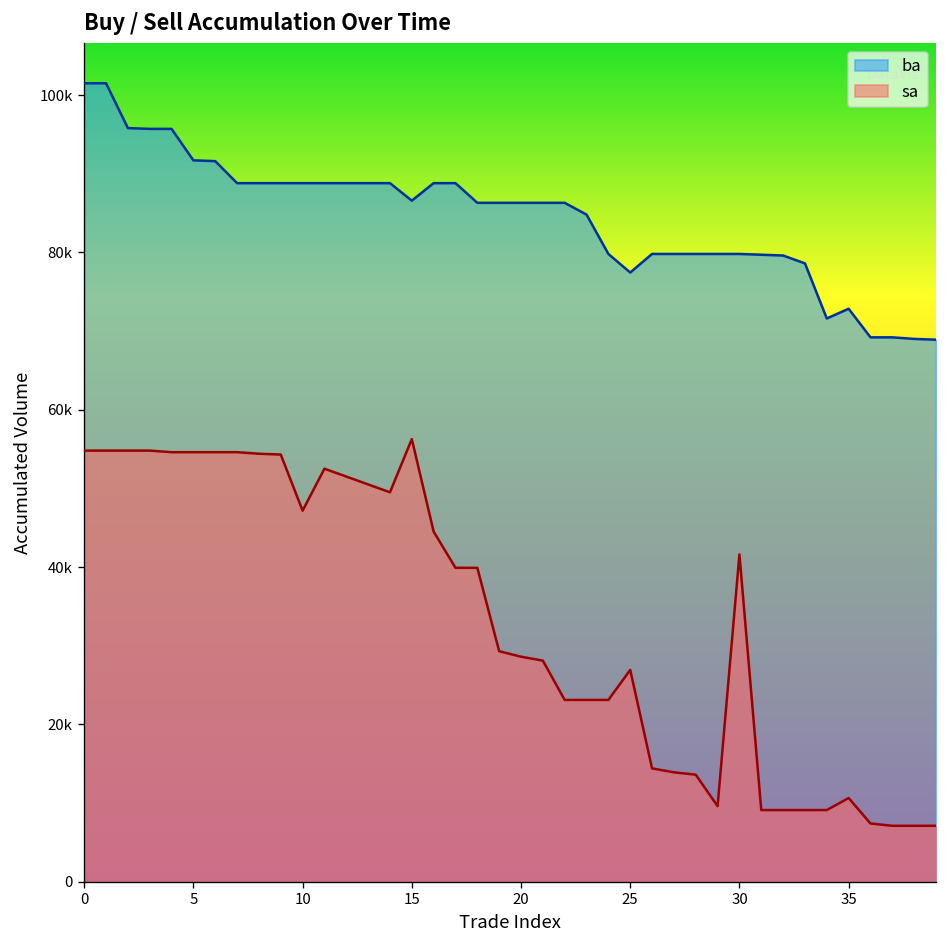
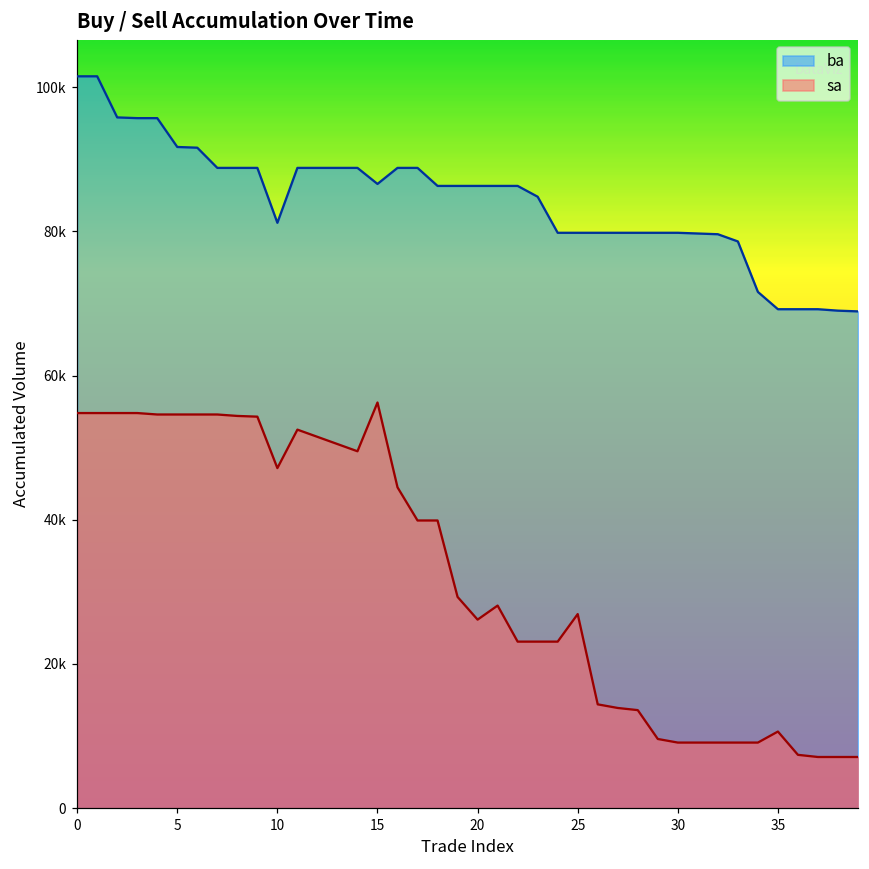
ba, 10: 89000 -> 81000
sa, 20: 29000 -> 26000
ba, 25: 77000 -> 80000
sa, 30: 42000 -> 9000
ba, 35: 73000 -> 69000
